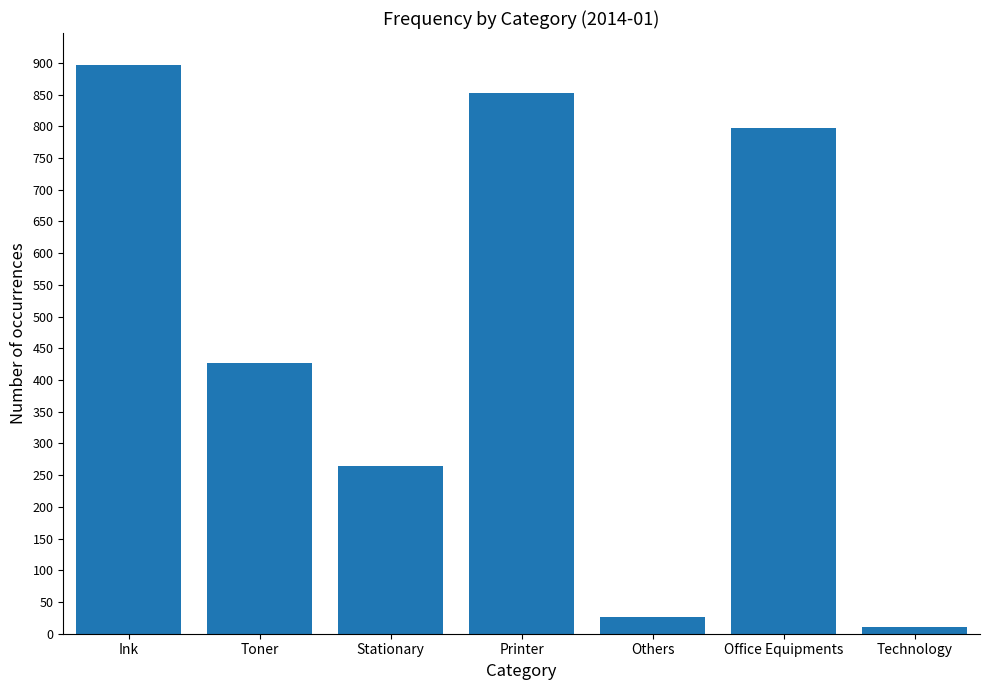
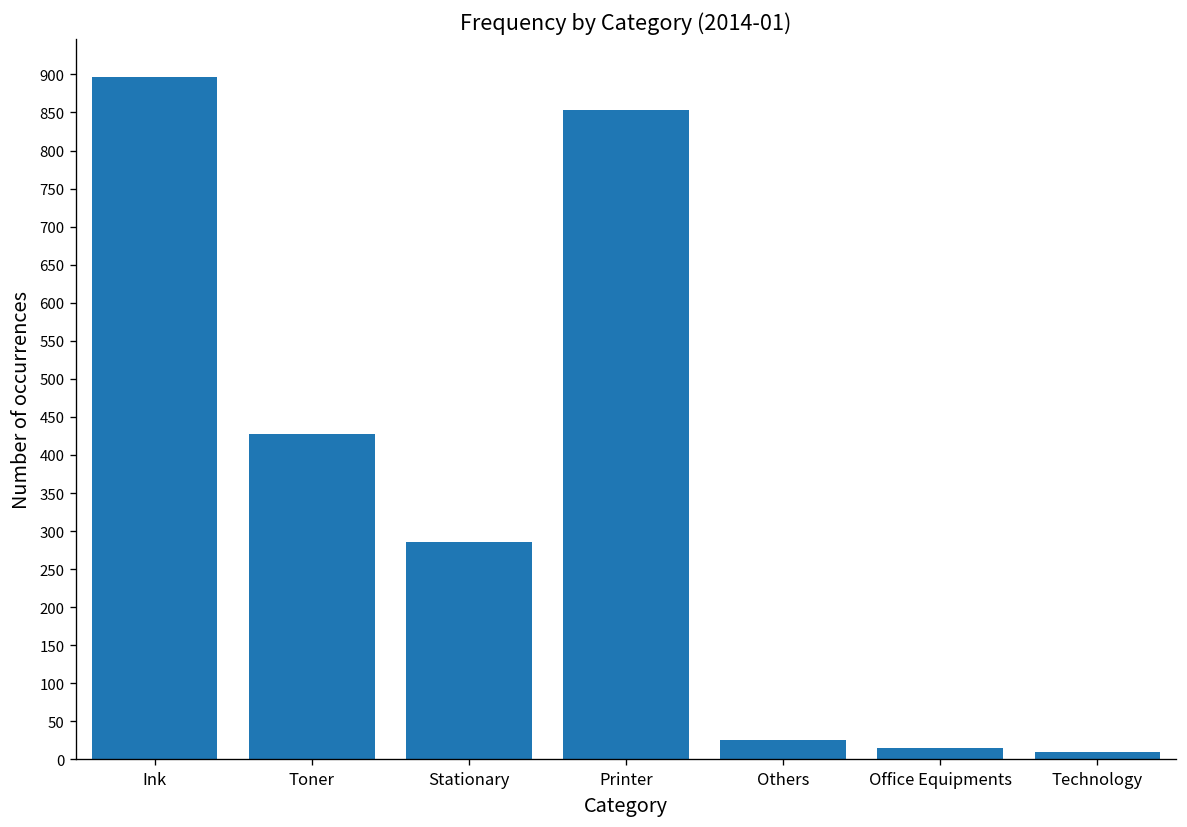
Stationary: 270 -> 290
Office Equipments: 800 -> 20
